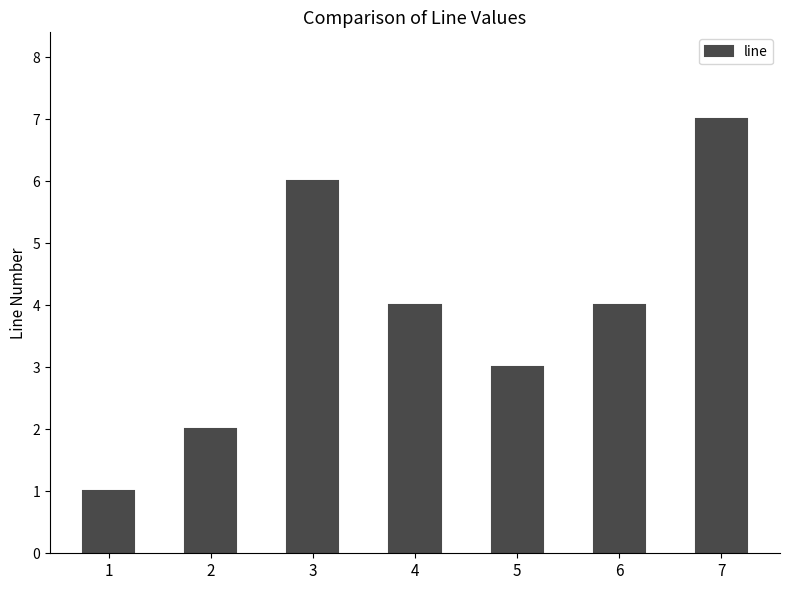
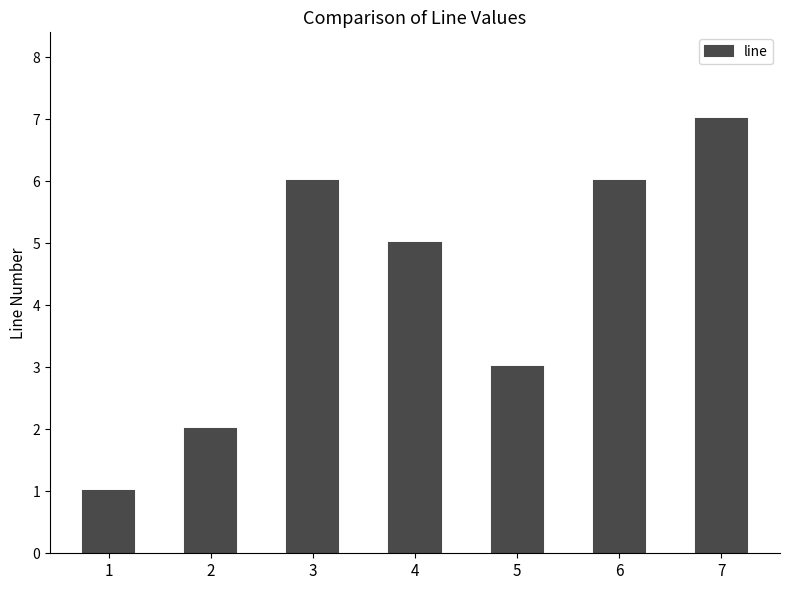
4: 4 -> 5
6: 4 -> 6
